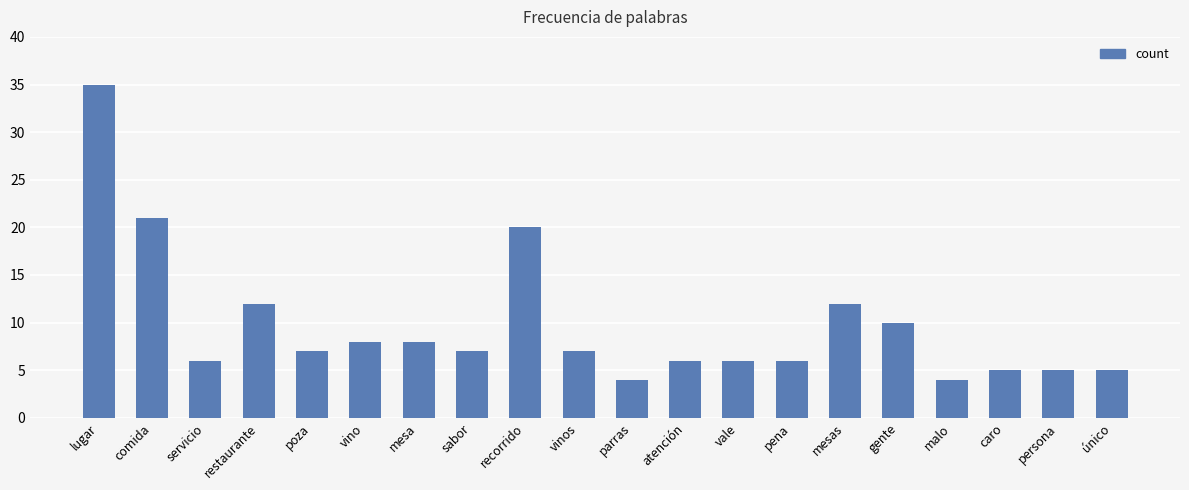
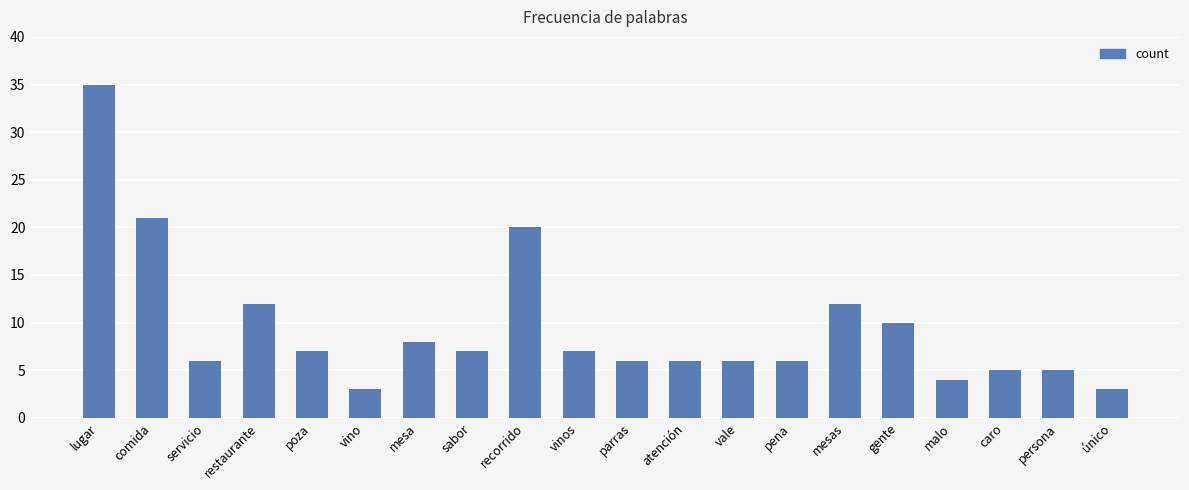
vino: 8 -> 3
parras: 4 -> 6
único: 5 -> 3
